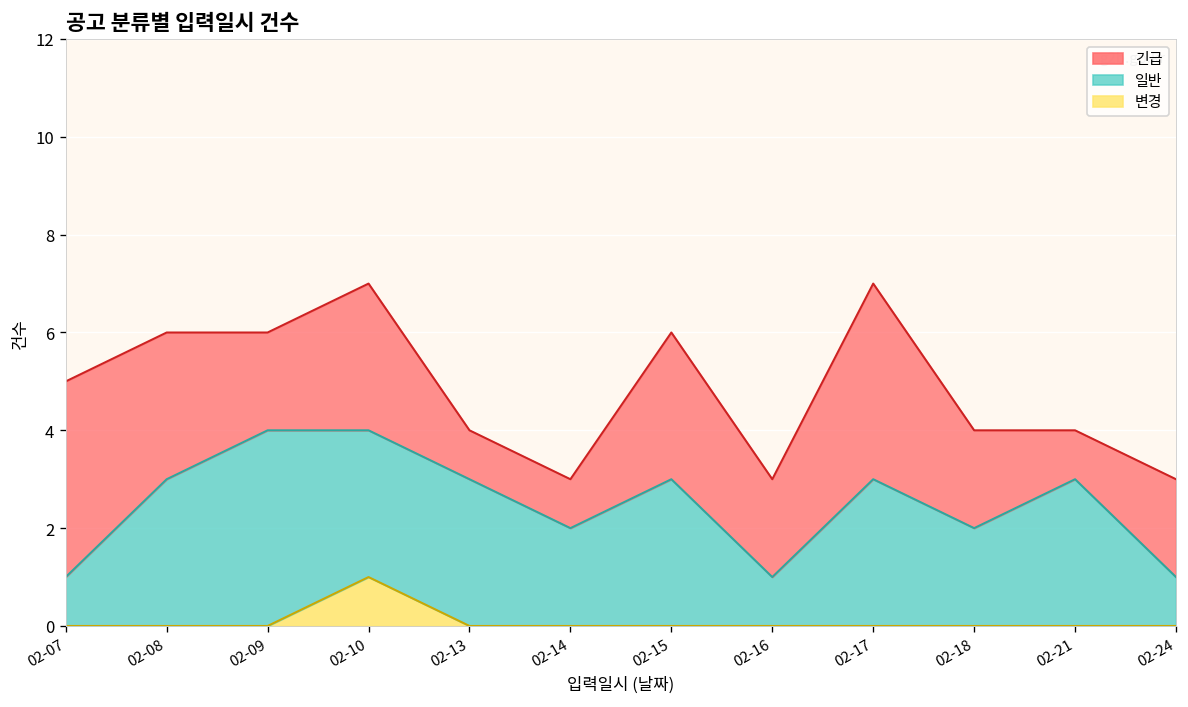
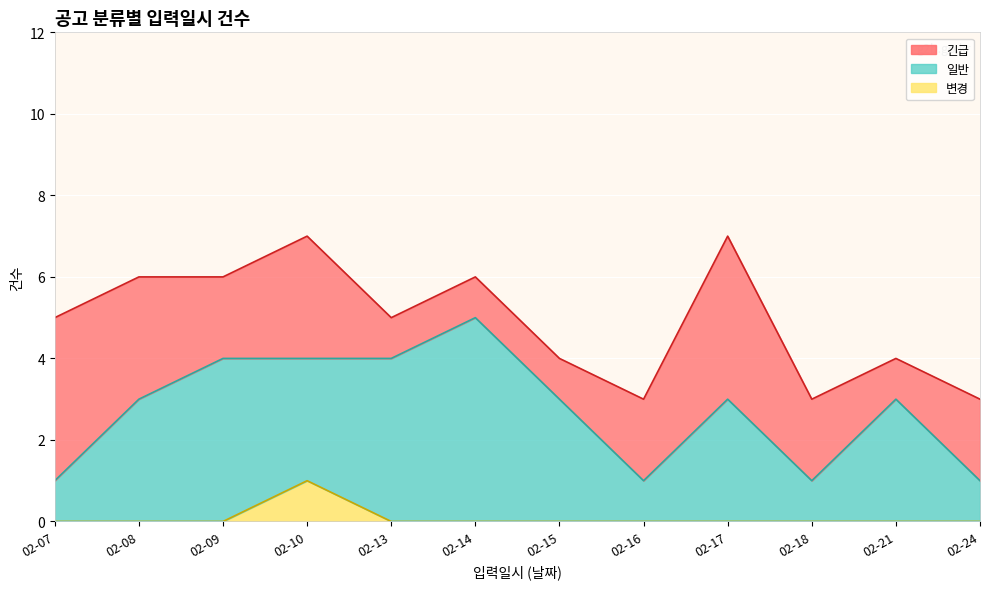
일반, 02-13: 3 -> 4
일반, 02-14: 2 -> 5
긴급, 02-15: 3 -> 1
일반, 02-18: 2 -> 1
